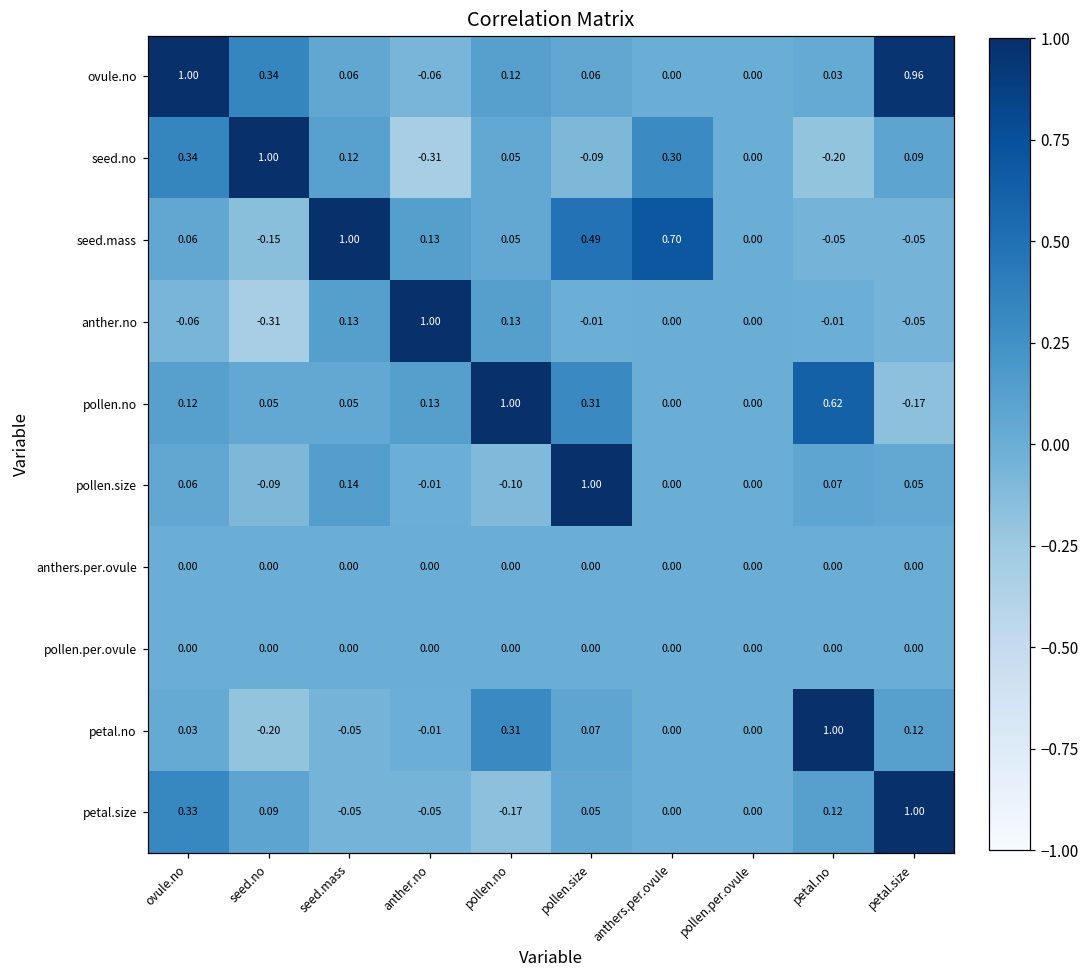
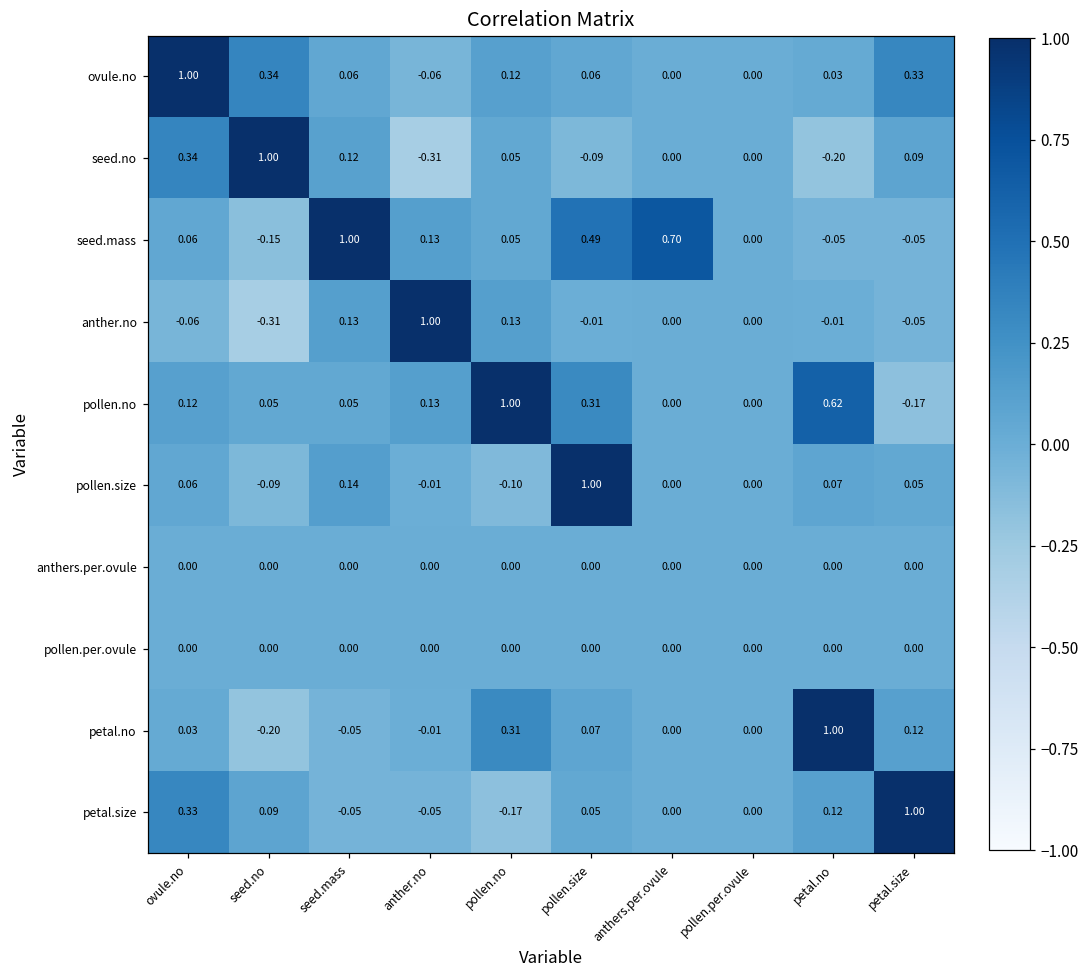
ovule.no, petal.size: 0.96 -> 0.33
seed.no, anthers.per.ovule: 0.30 -> 0.00
